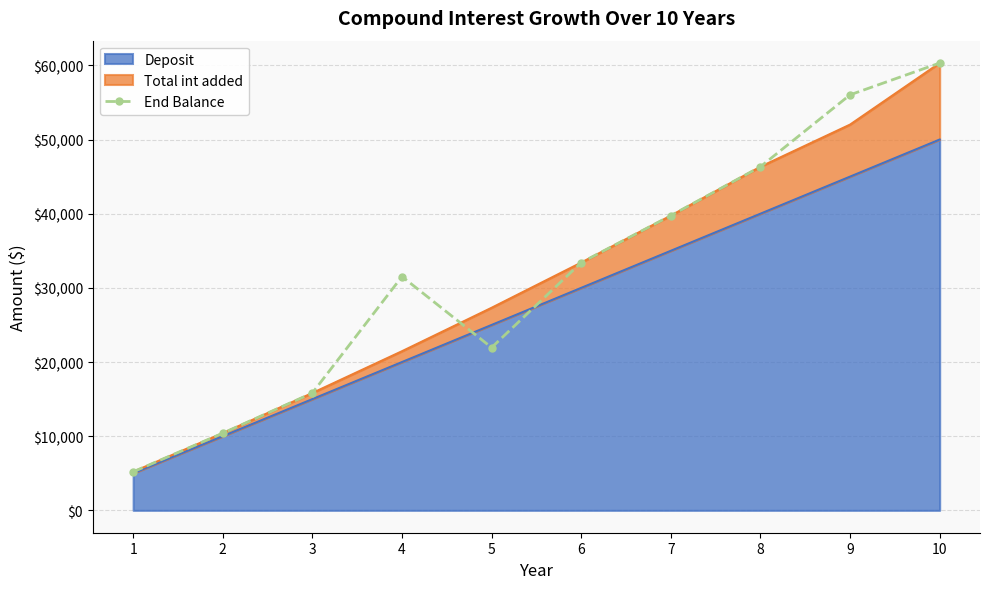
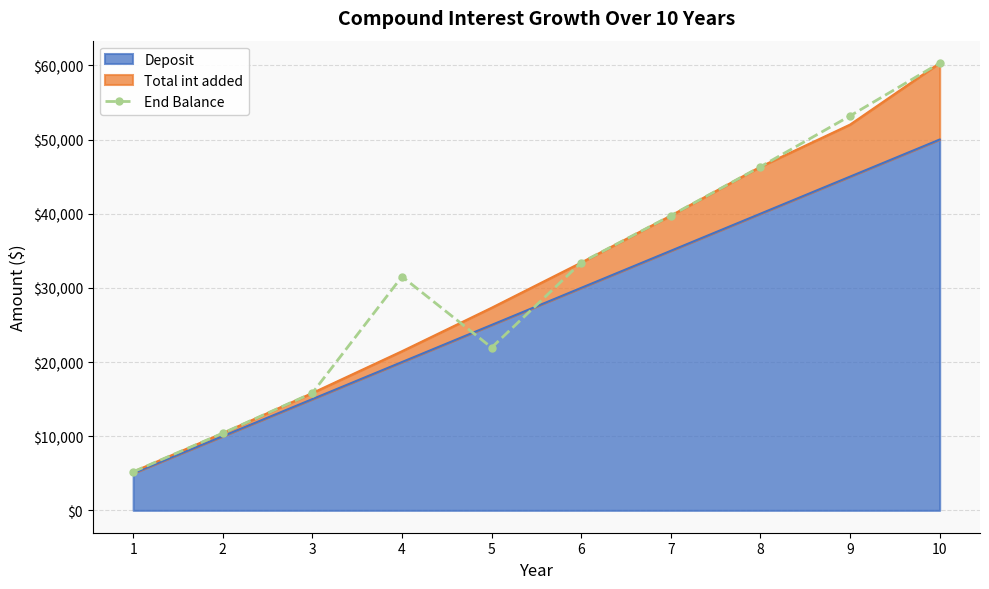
End Balance, 9: $56,000 -> $53,000
